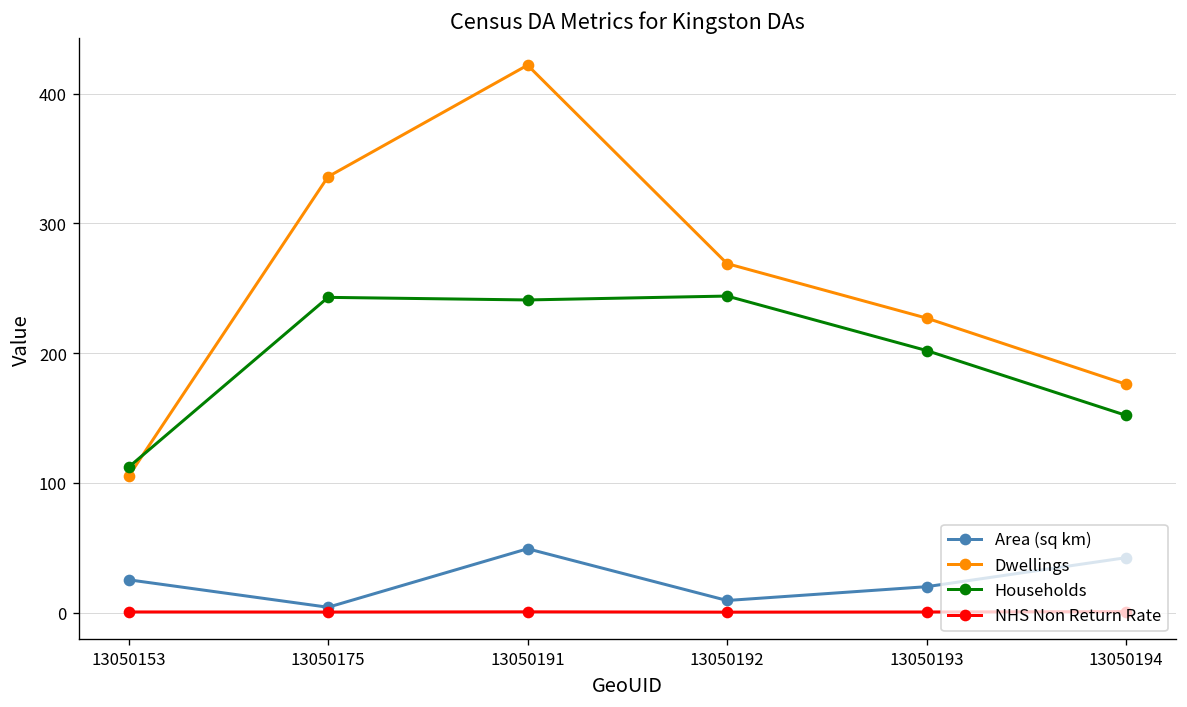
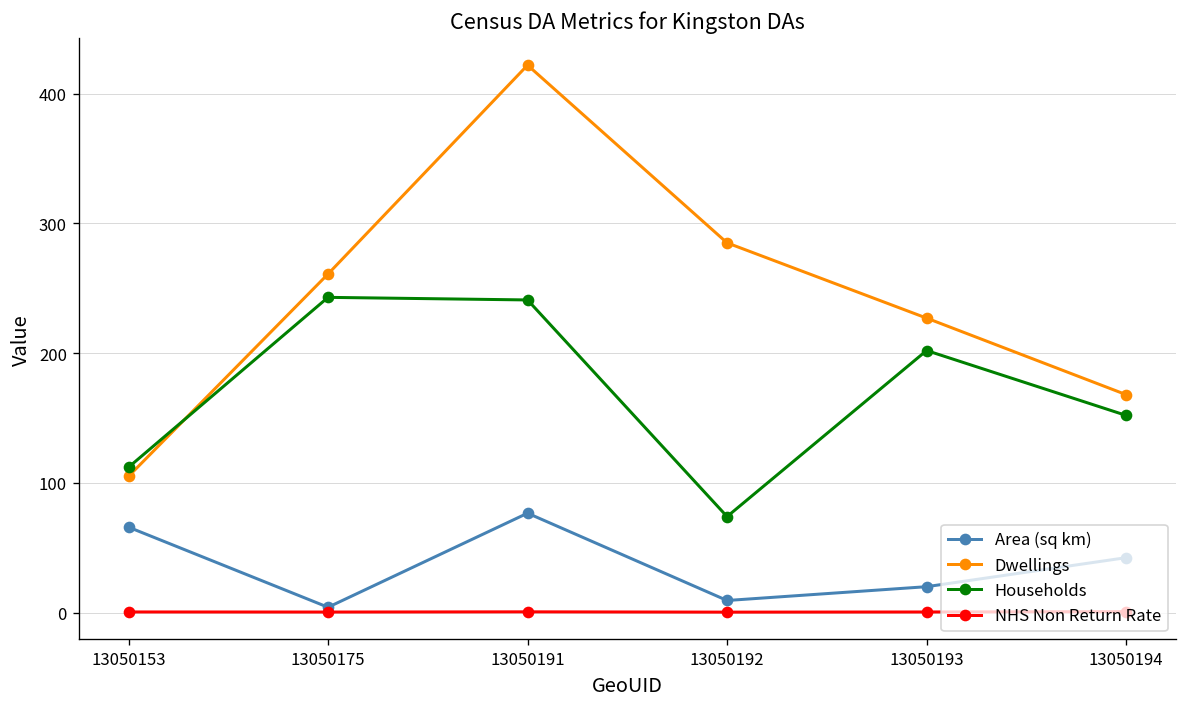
Area (sq km), 13050153: 25 -> 66
Dwellings, 13050175: 336 -> 261
Area (sq km), 13050191: 49 -> 77
Dwellings, 13050192: 269 -> 285
Households, 13050192: 244 -> 74
Dwellings, 13050194: 176 -> 168
